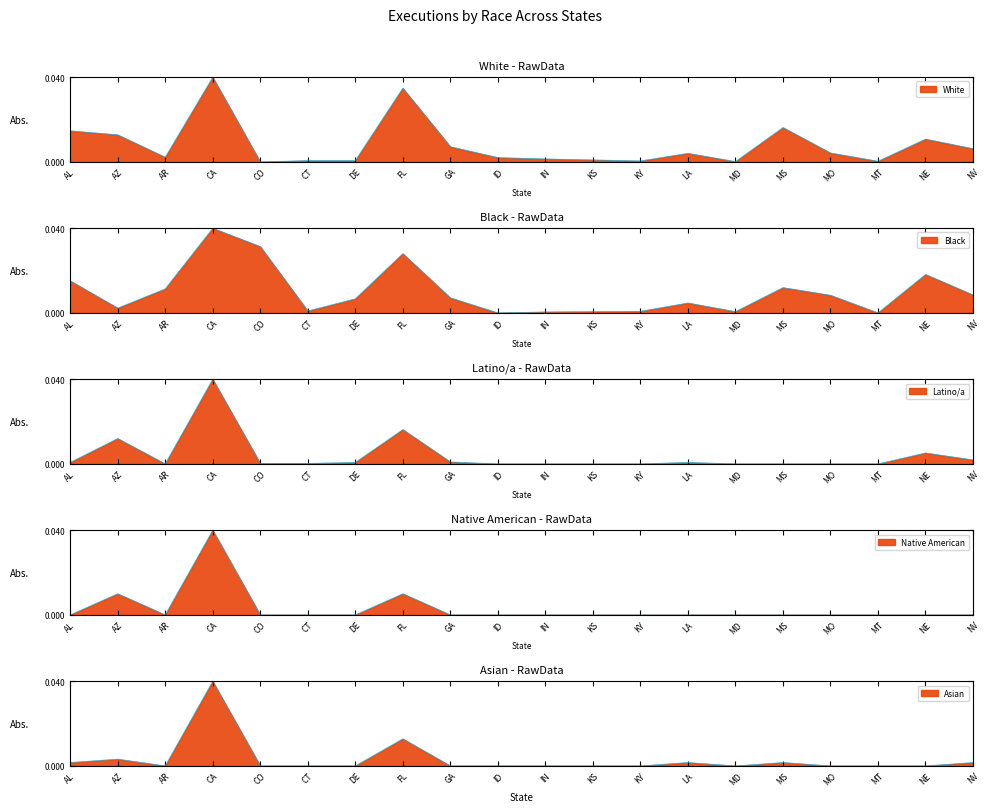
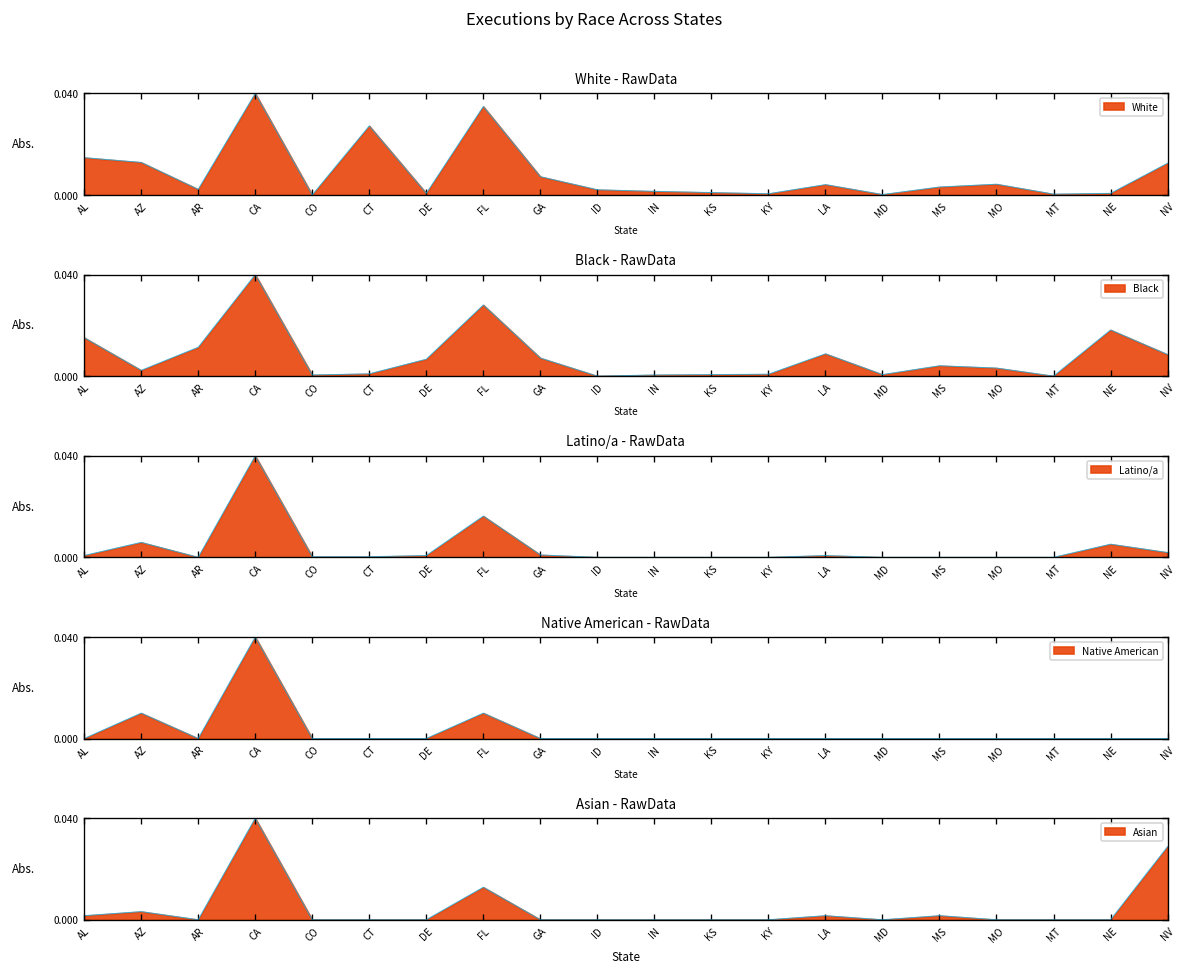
White - RawData, CT: 0.001 -> 0.027
White - RawData, MS: 0.016 -> 0.003
White - RawData, NE: 0.011 -> 0.001
White - RawData, NV: 0.006 -> 0.013
Black - RawData, CO: 0.031 -> 0.000
Black - RawData, LA: 0.005 -> 0.009
Black - RawData, MS: 0.012 -> 0.004
Black - RawData, MO: 0.008 -> 0.003
Latino/a - RawData, AZ: 0.012 -> 0.006
Asian - RawData, NV: 0.002 -> 0.029
